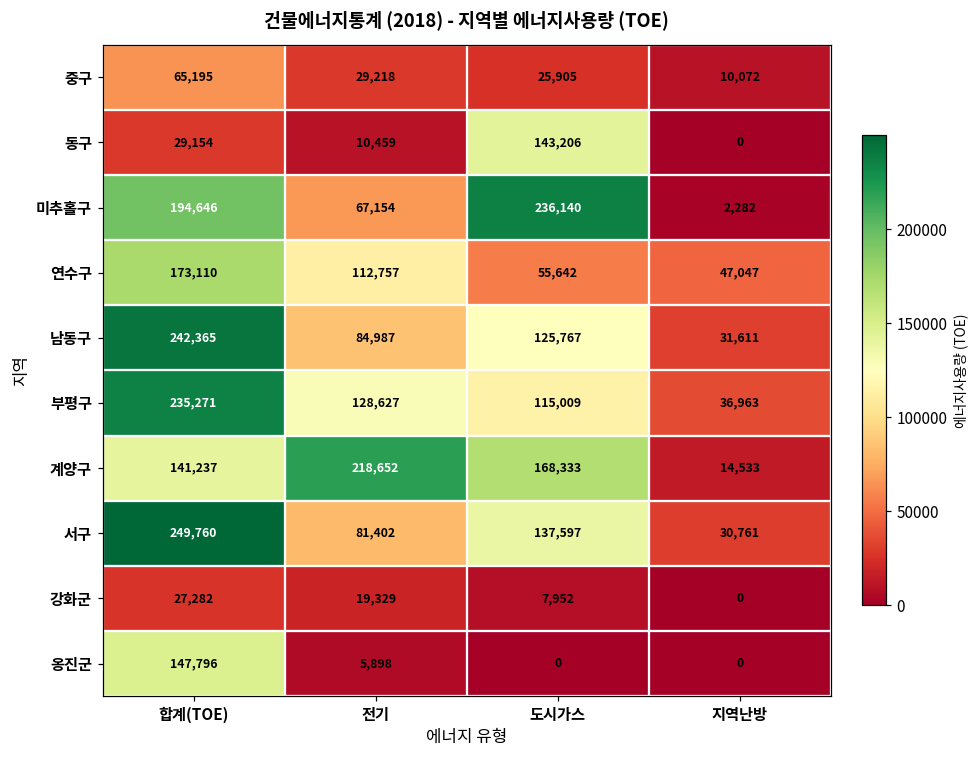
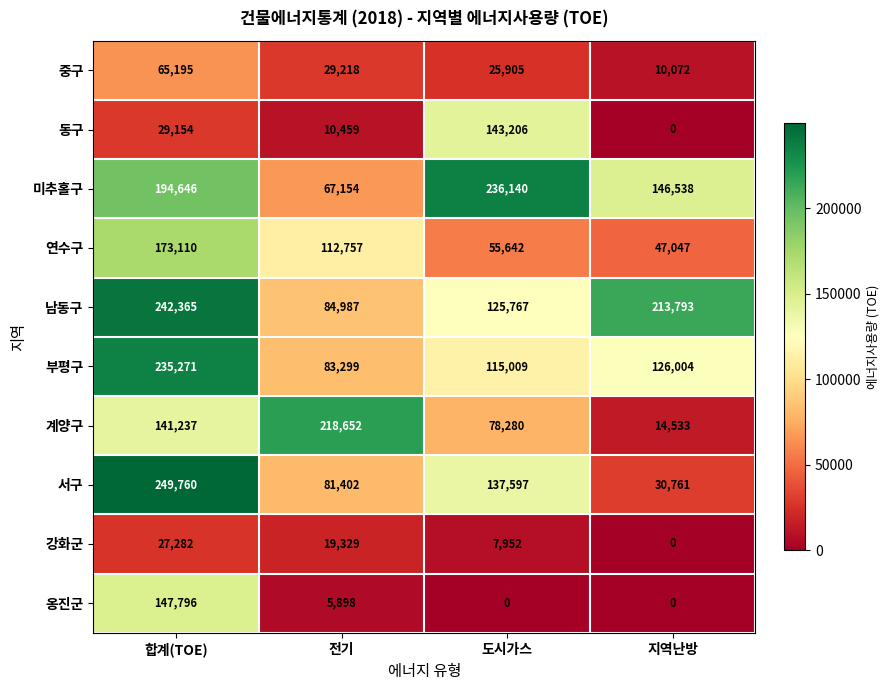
미추홀구, 지역난방: 2,282 -> 146,538
남동구, 지역난방: 31,611 -> 213,793
부평구, 전기: 128,627 -> 83,299
부평구, 지역난방: 36,963 -> 126,004
계양구, 도시가스: 168,333 -> 78,280
